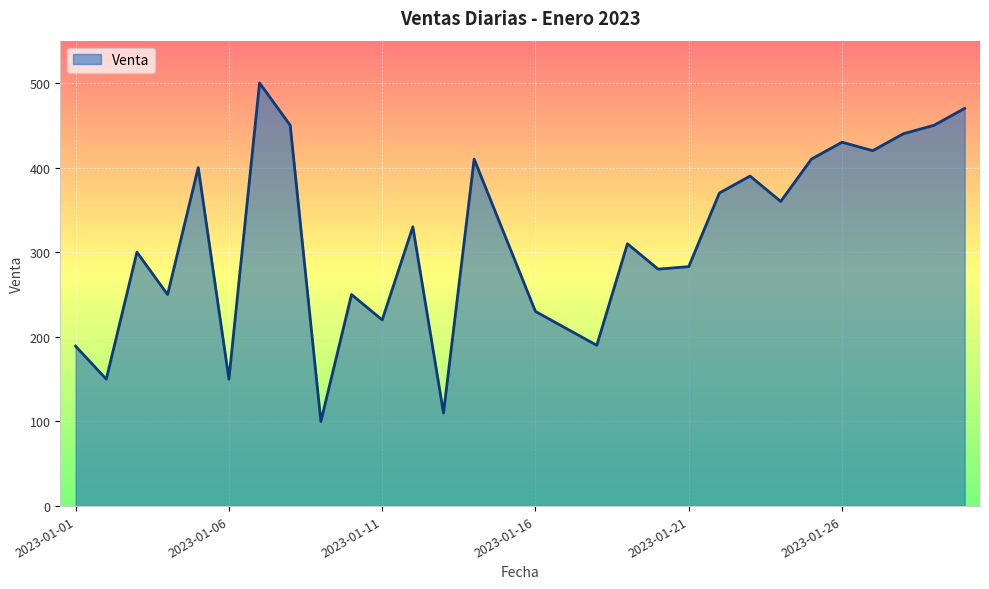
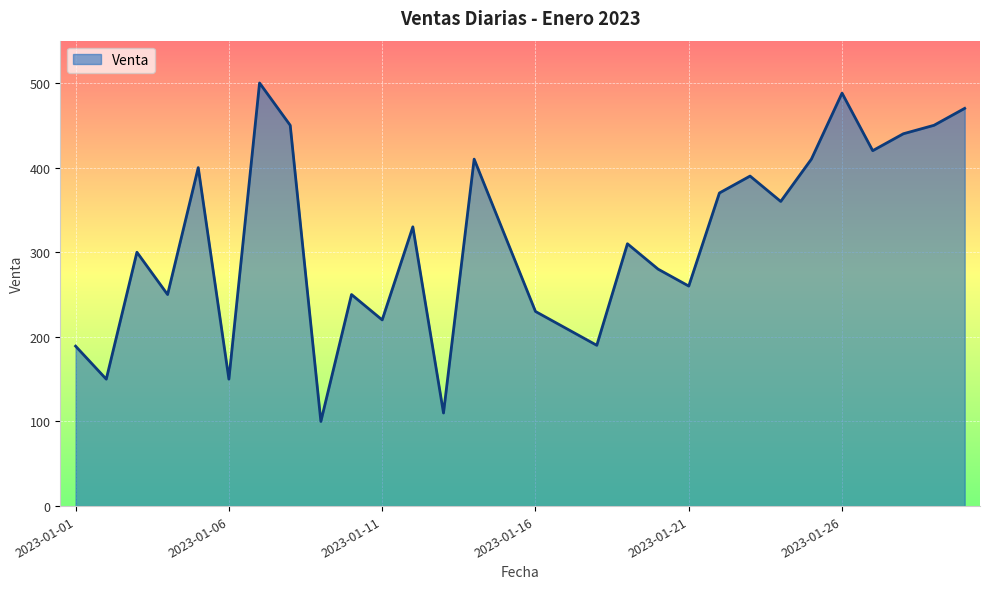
2023-01-21: 280 -> 260
2023-01-26: 430 -> 490
